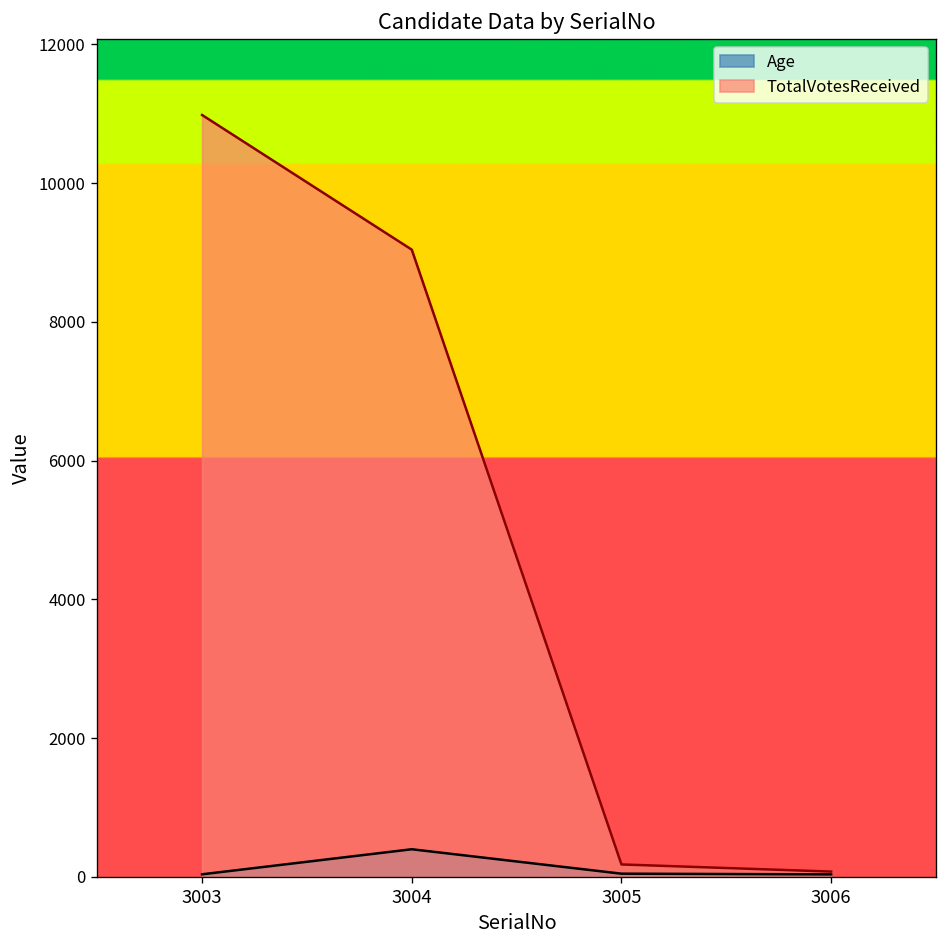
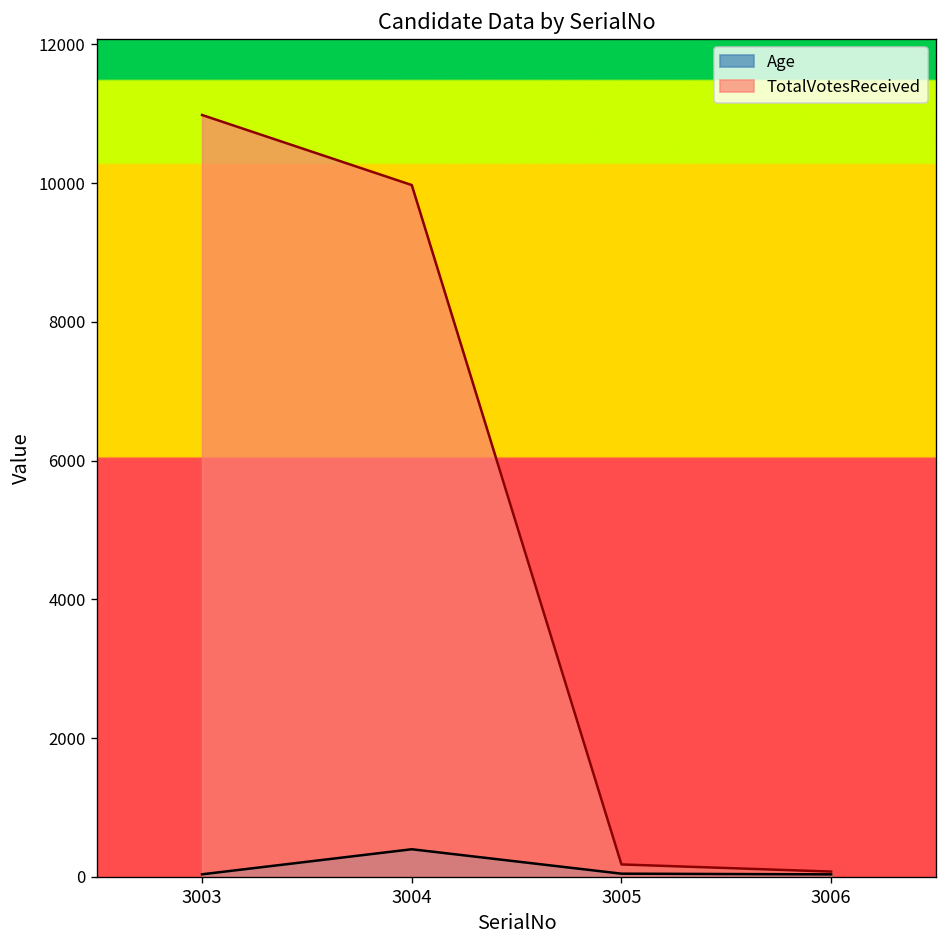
TotalVotesReceived, 3004: 9000 -> 10000
